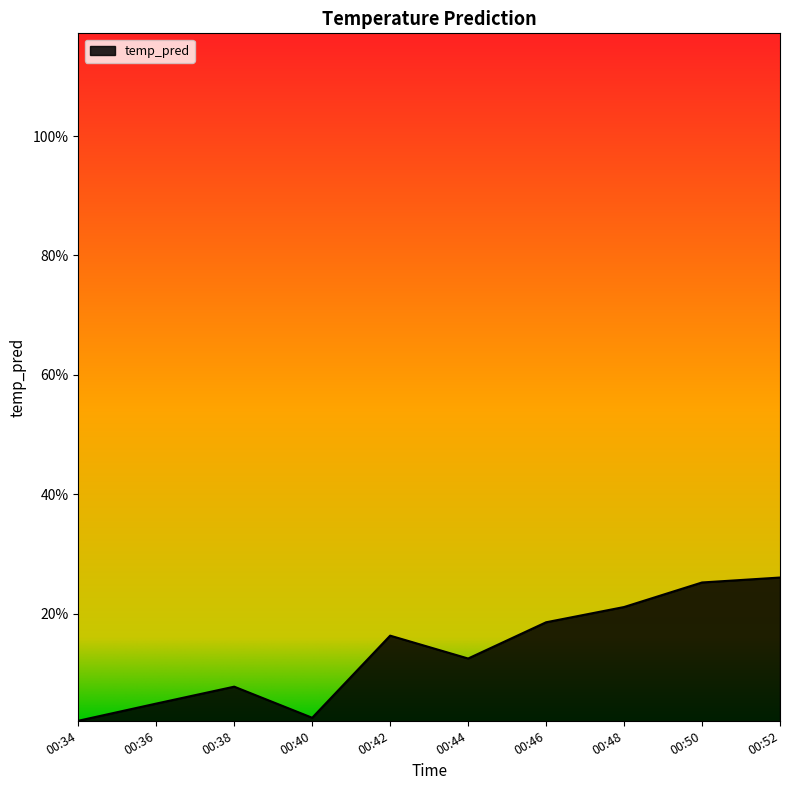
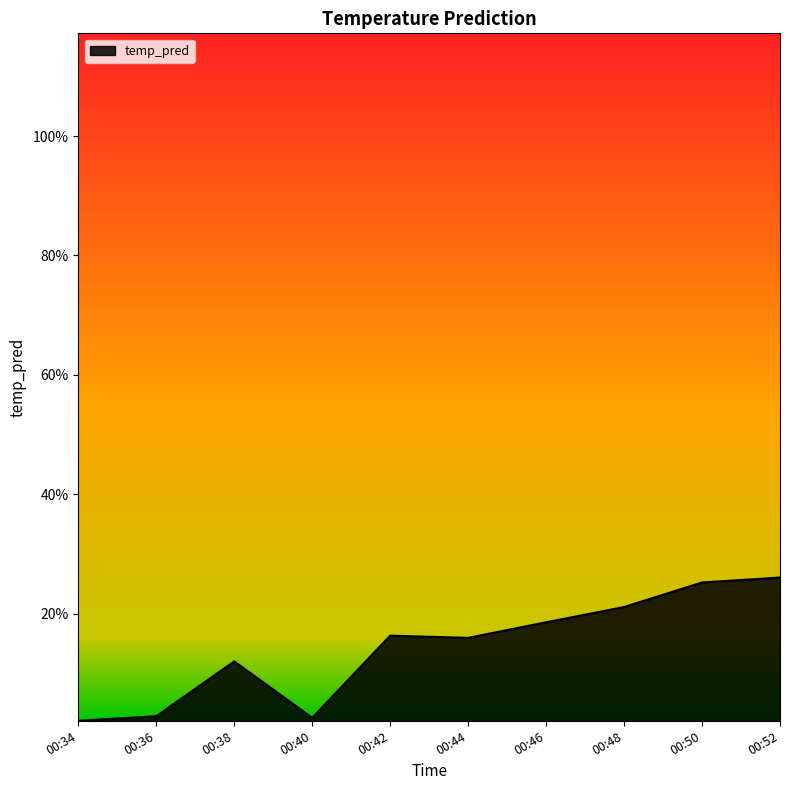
00:36: 5% -> 3%
00:38: 8% -> 12%
00:44: 12% -> 16%
